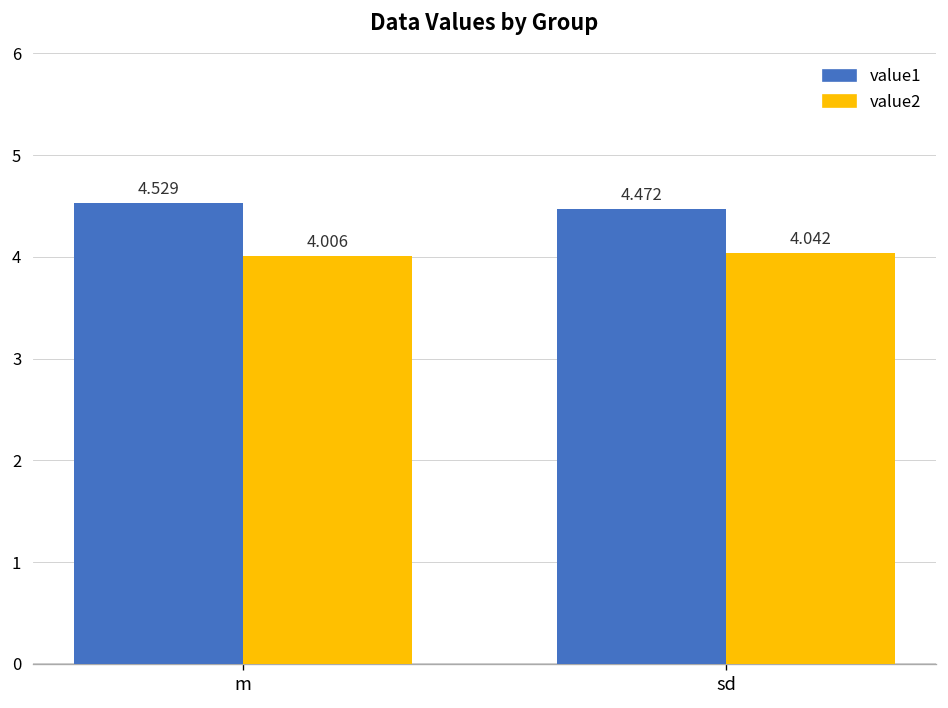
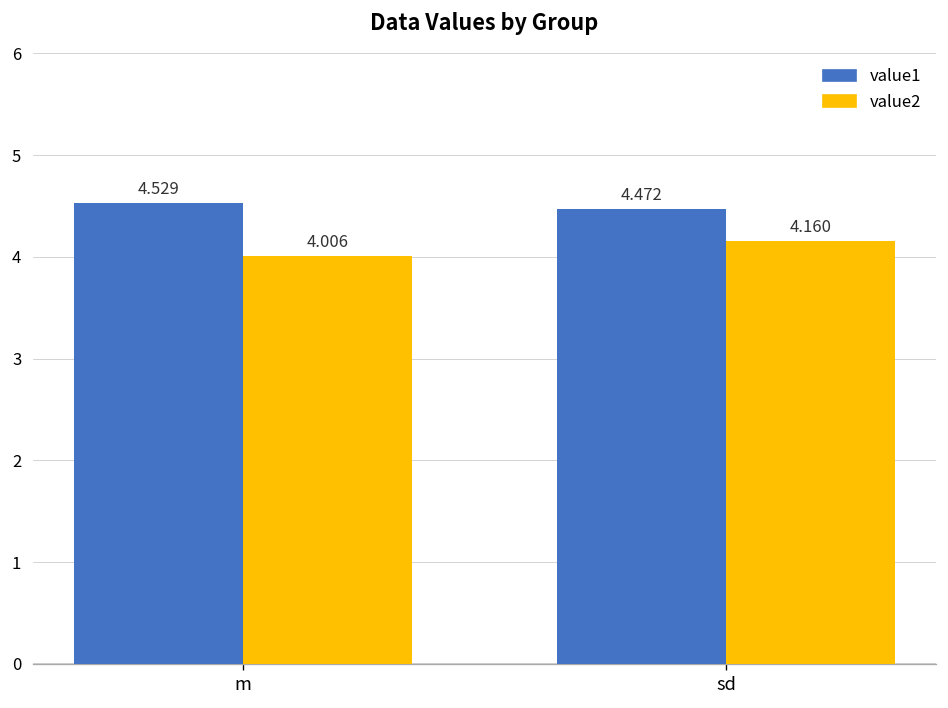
value2, sd: 4.042 -> 4.160
